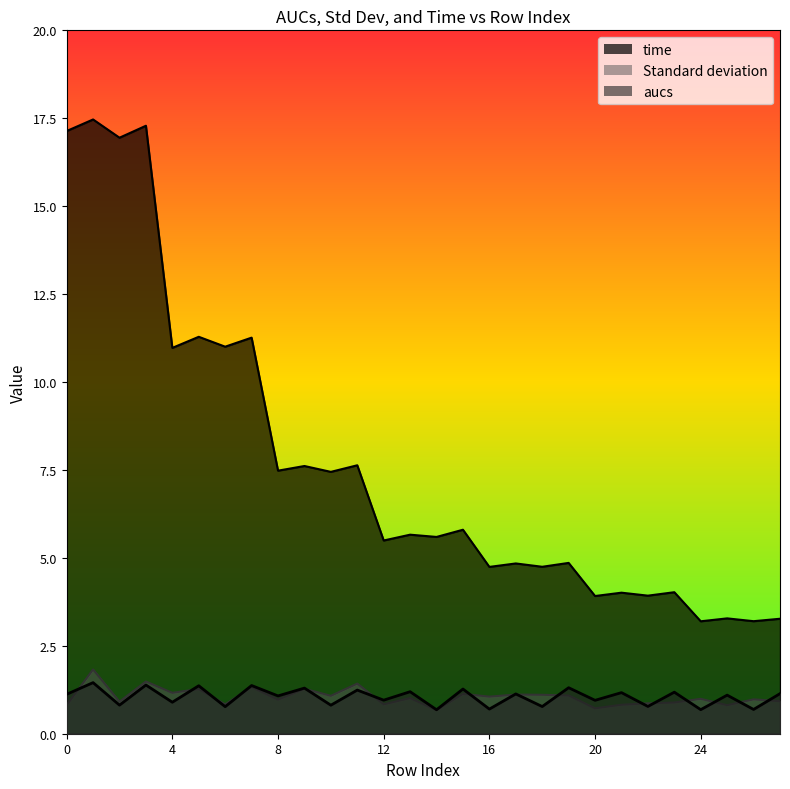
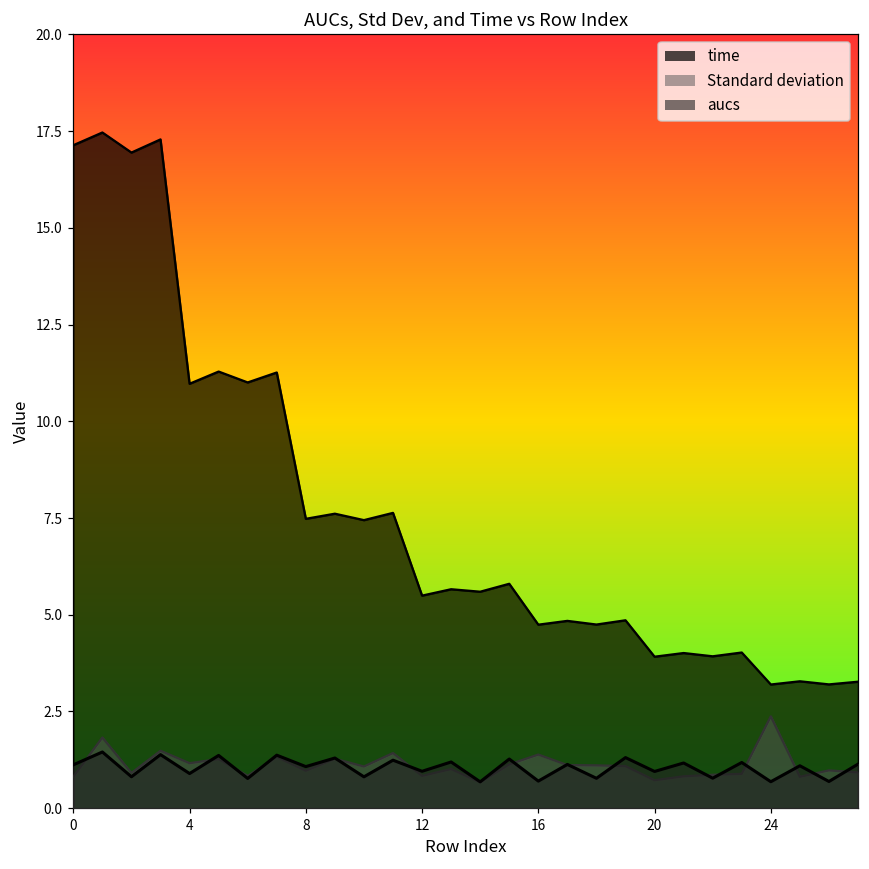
Standard deviation, 16: 1.1 -> 1.4
Standard deviation, 24: 1.0 -> 2.4
